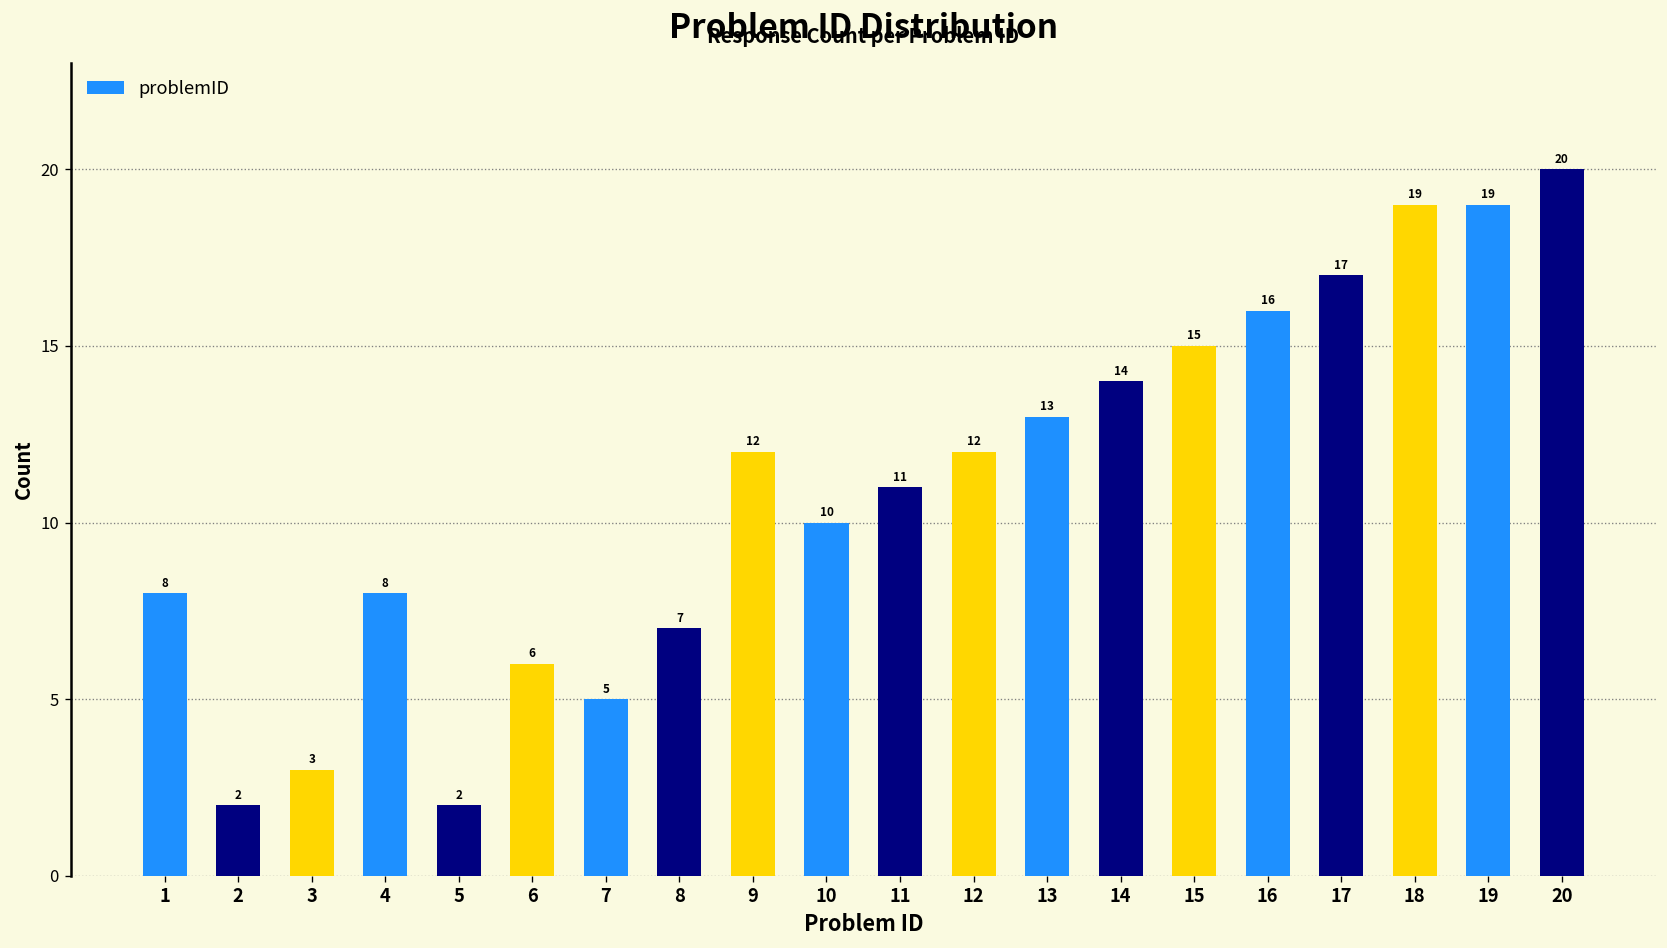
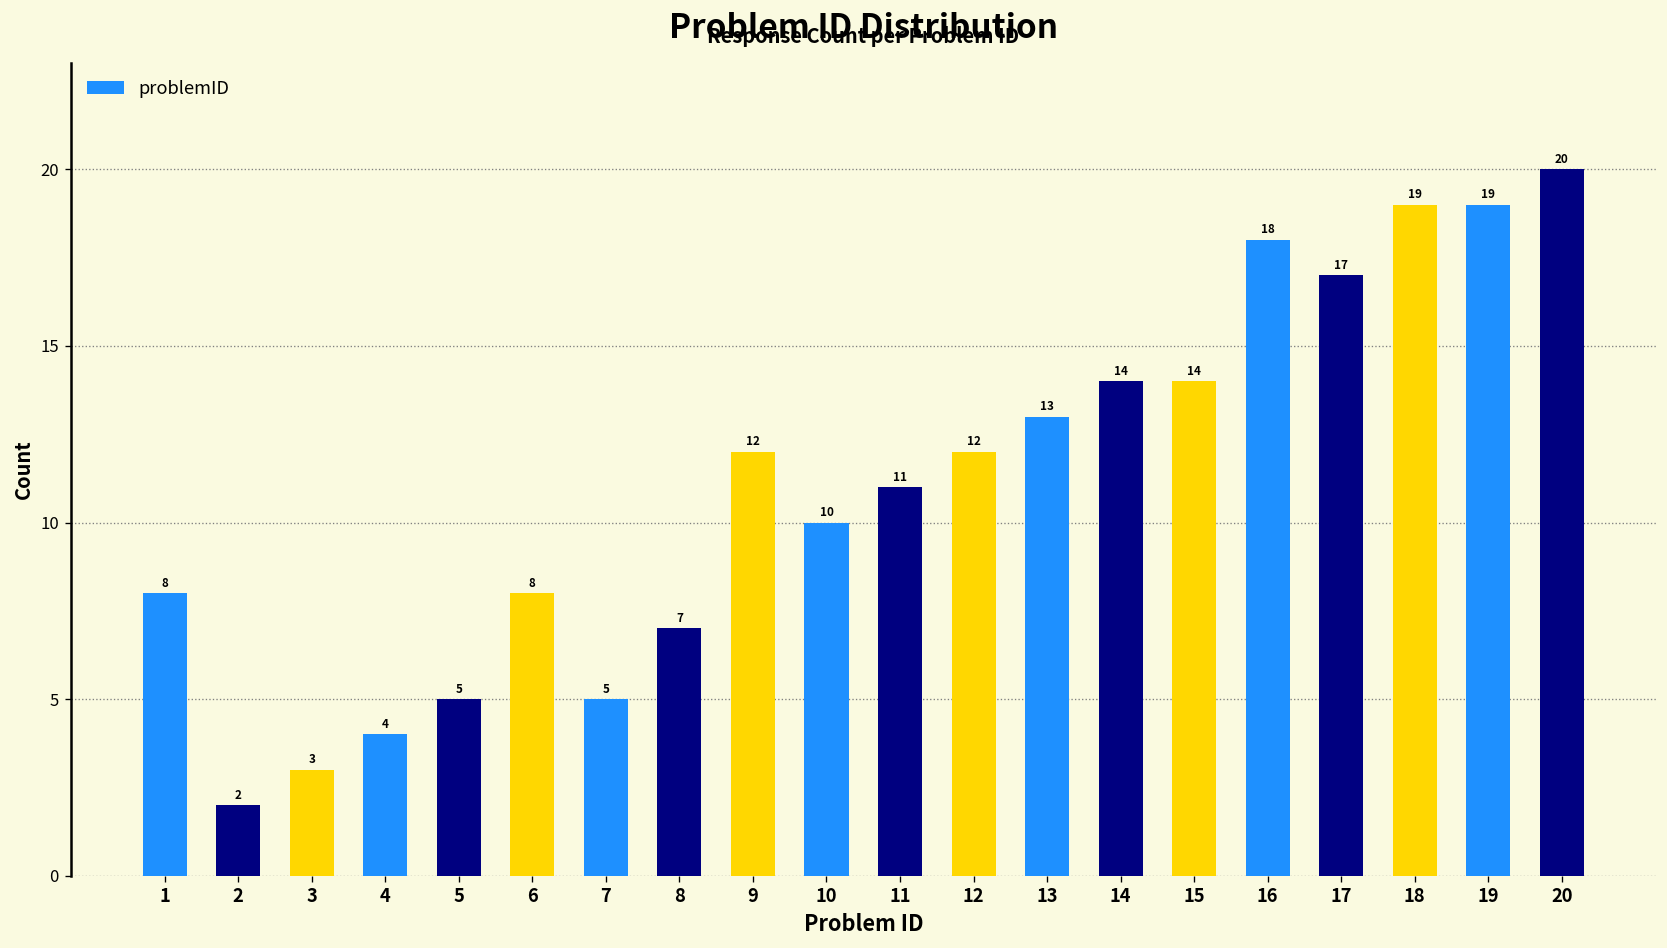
4: 8 -> 4
5: 2 -> 5
6: 6 -> 8
15: 15 -> 14
16: 16 -> 18
